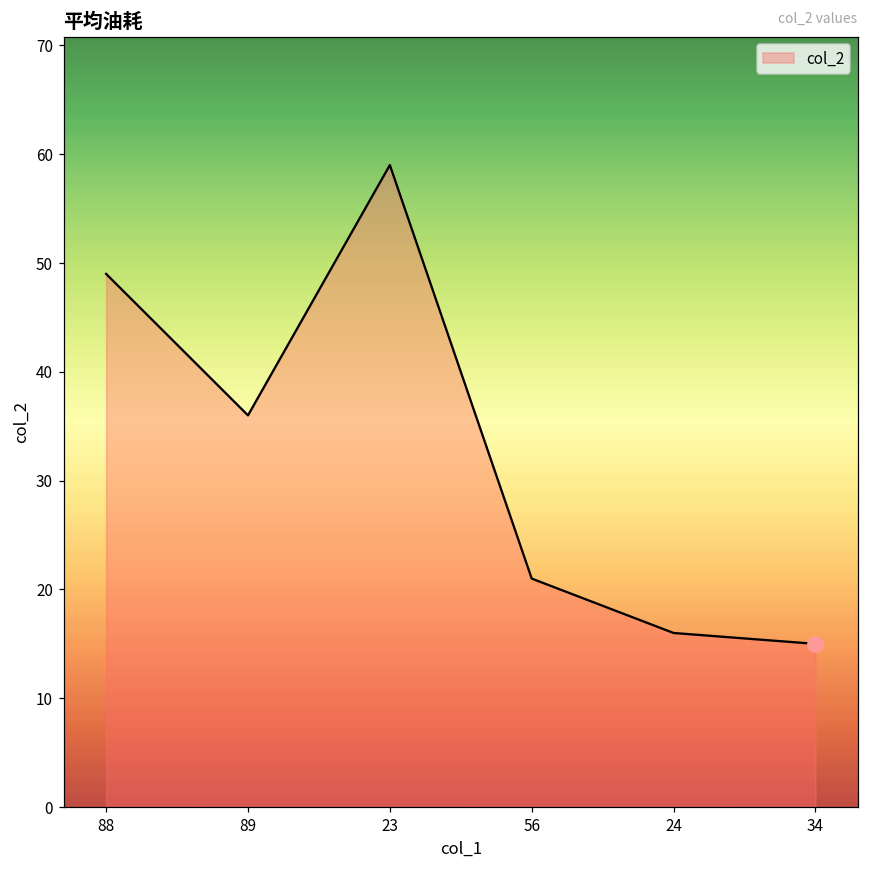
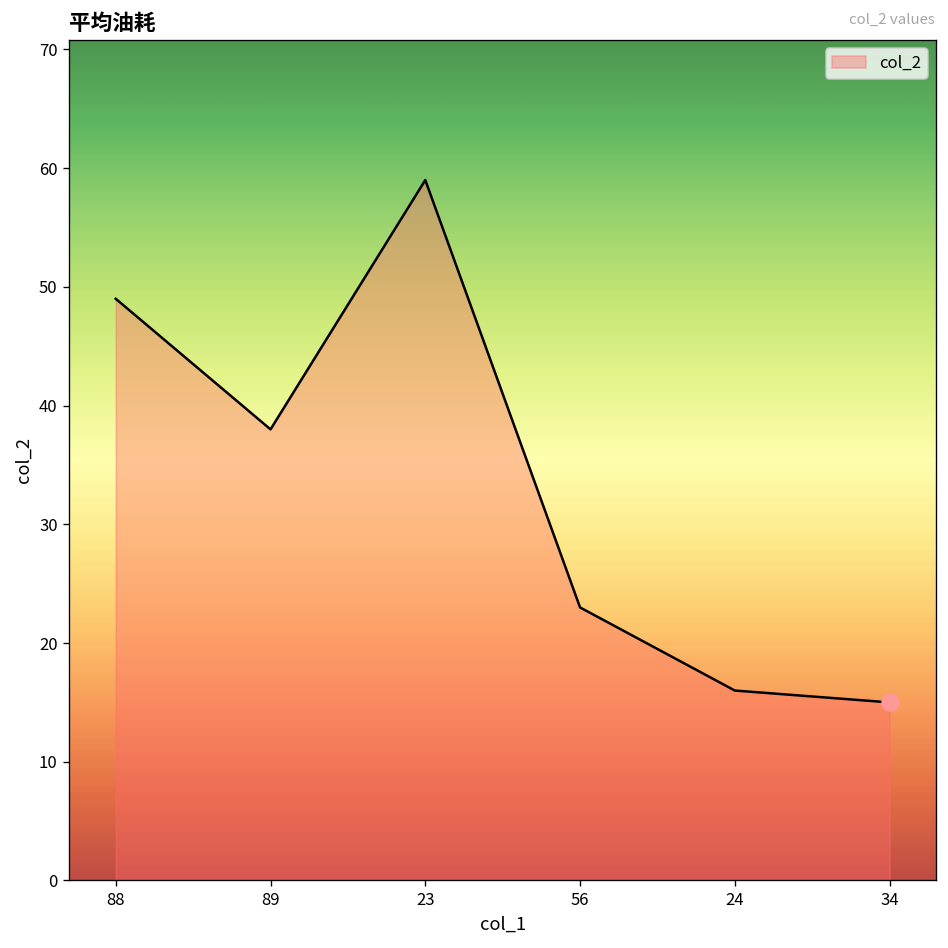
col_2, 89: 36 -> 38
col_2, 56: 21 -> 23
